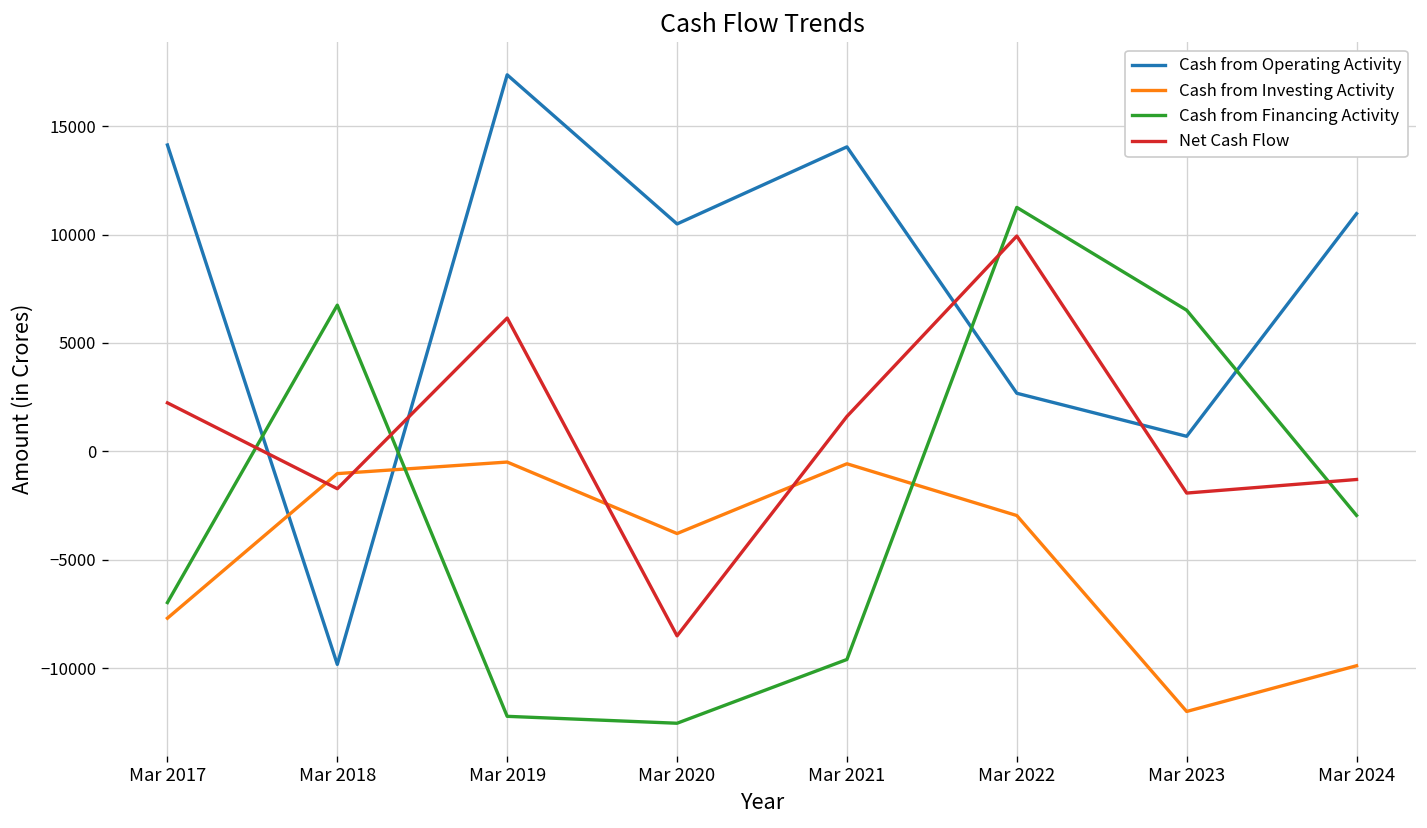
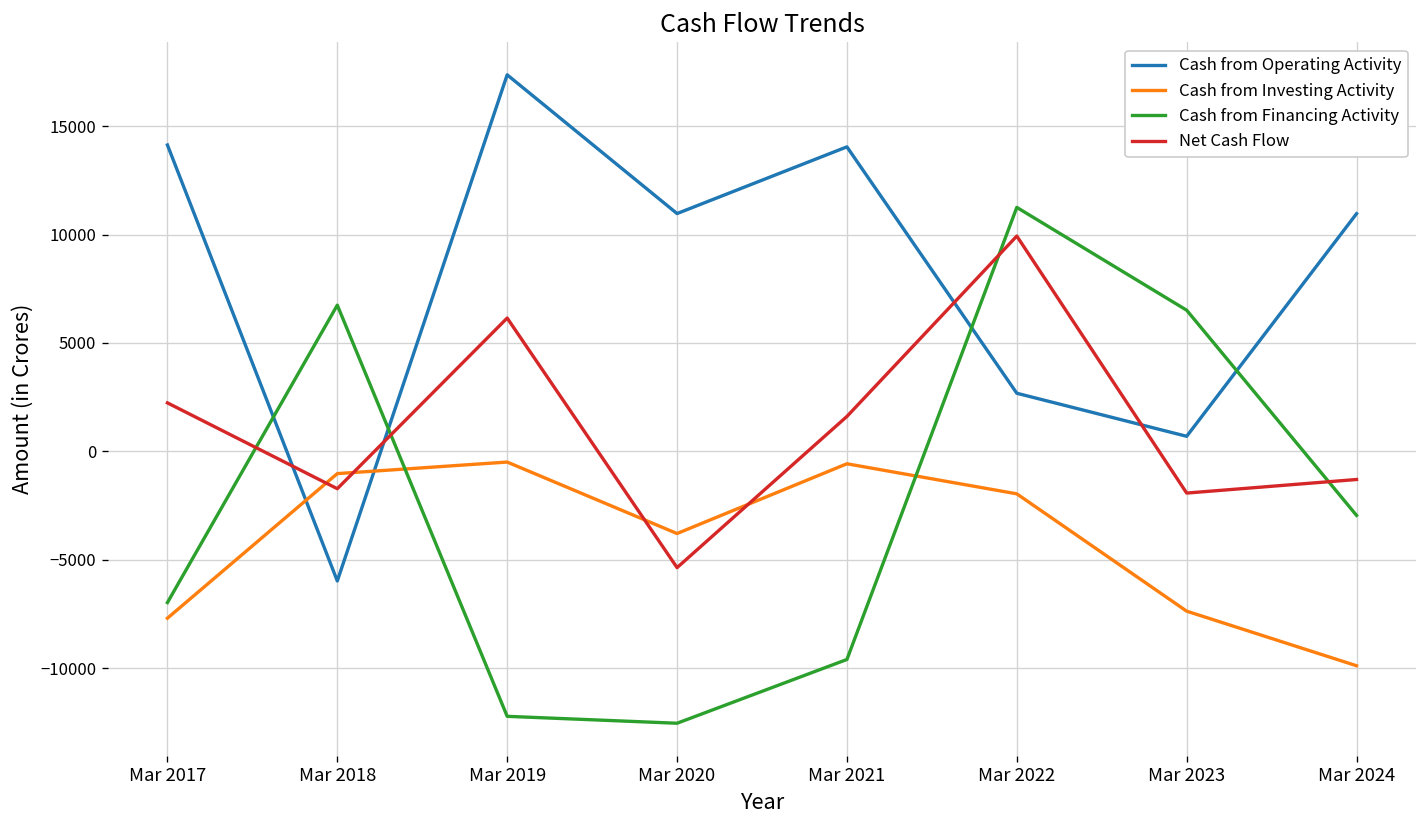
Cash from Operating Activity, Mar 2018: -9800 -> -6000
Cash from Operating Activity, Mar 2020: 10500 -> 11000
Net Cash Flow, Mar 2020: -8500 -> -5400
Cash from Investing Activity, Mar 2022: -3000 -> -2000
Cash from Investing Activity, Mar 2023: -12000 -> -7400
